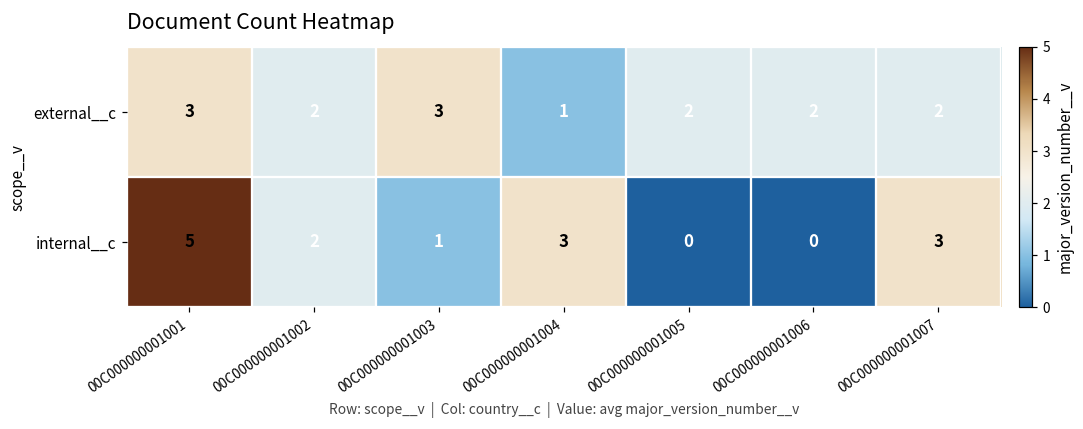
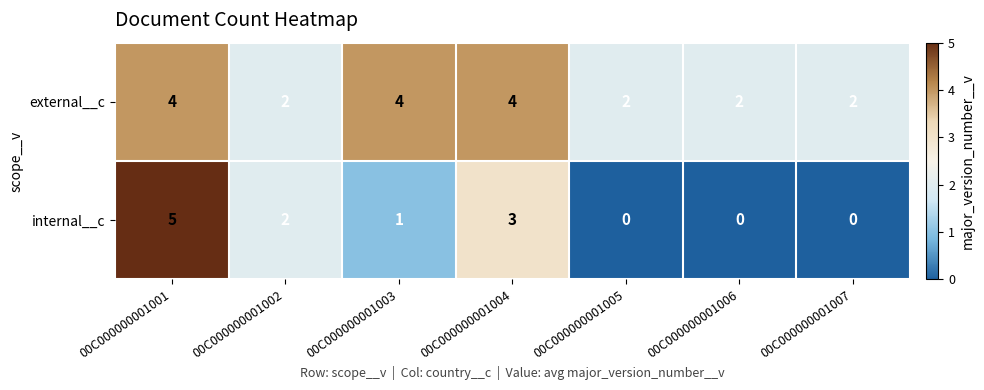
external__c, 00C000000001001: 3 -> 4
external__c, 00C000000001003: 3 -> 4
external__c, 00C000000001004: 1 -> 4
internal__c, 00C000000001007: 3 -> 0
